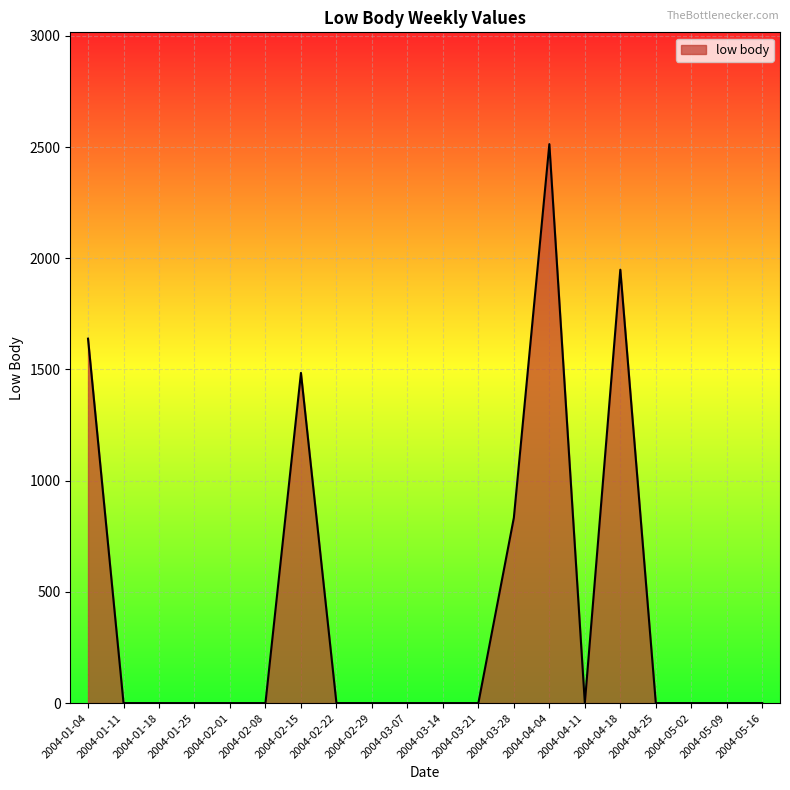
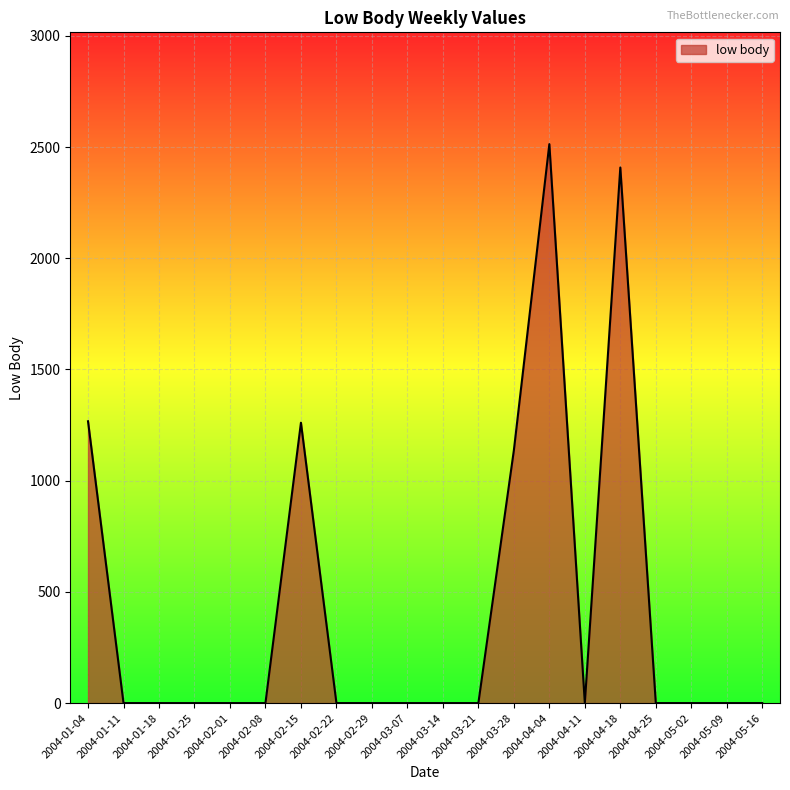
2004-01-04: 1640 -> 1270
2004-02-15: 1480 -> 1260
2004-03-28: 830 -> 1140
2004-04-18: 1950 -> 2410
